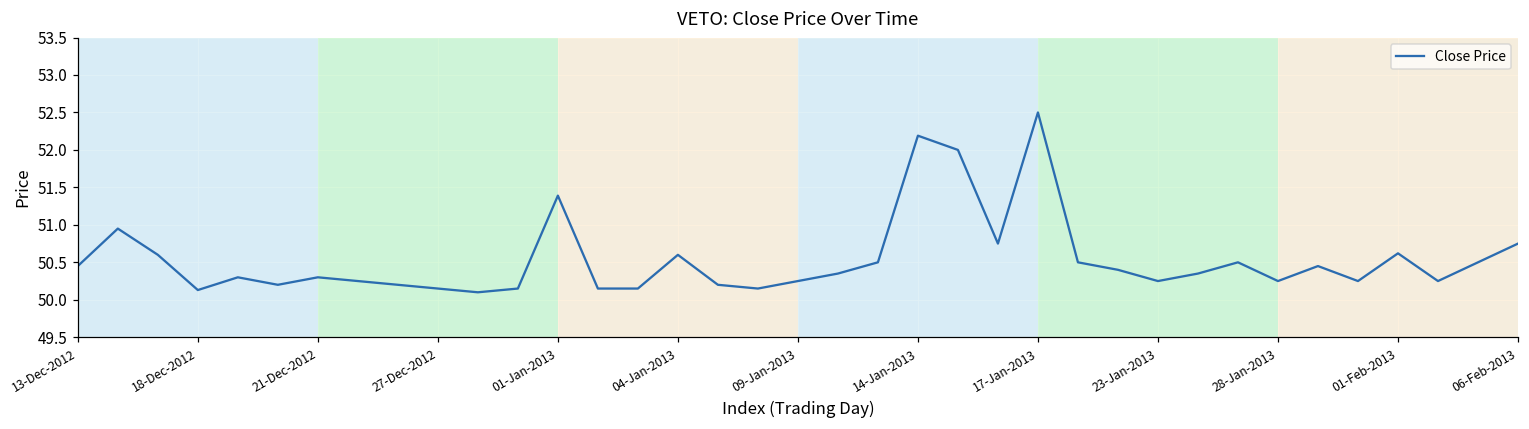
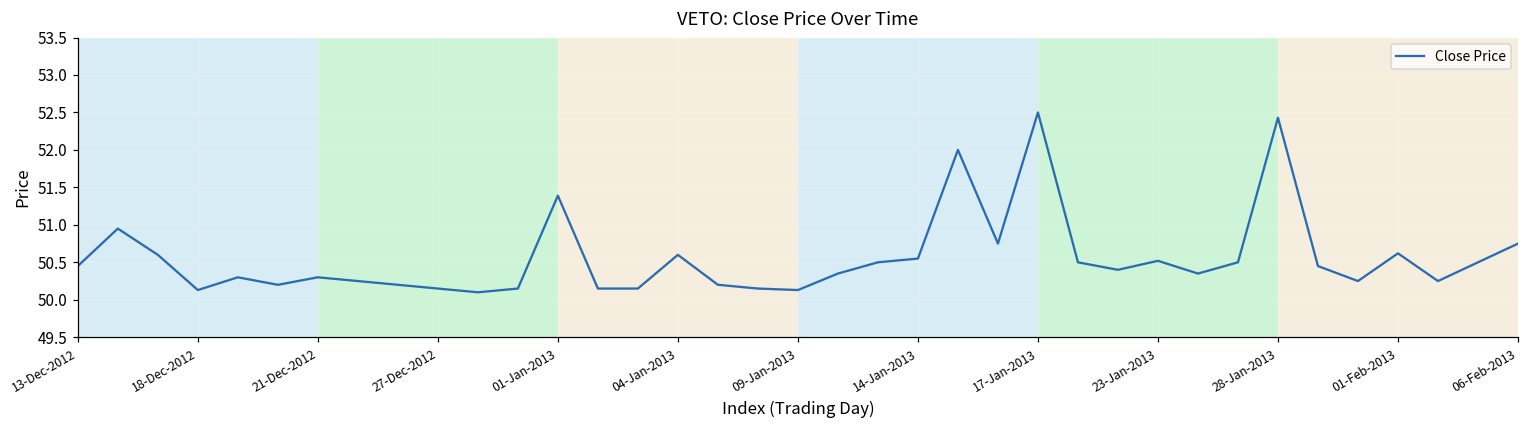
09-Jan-2013: 50.3 -> 50.1
14-Jan-2013: 52.2 -> 50.6
23-Jan-2013: 50.3 -> 50.5
28-Jan-2013: 50.3 -> 52.4
